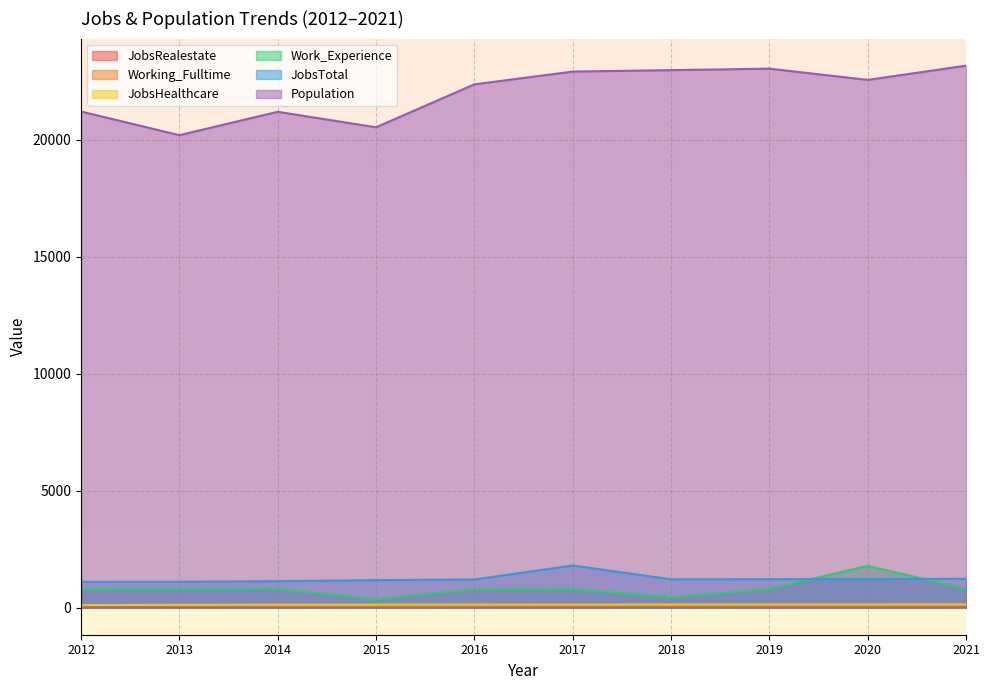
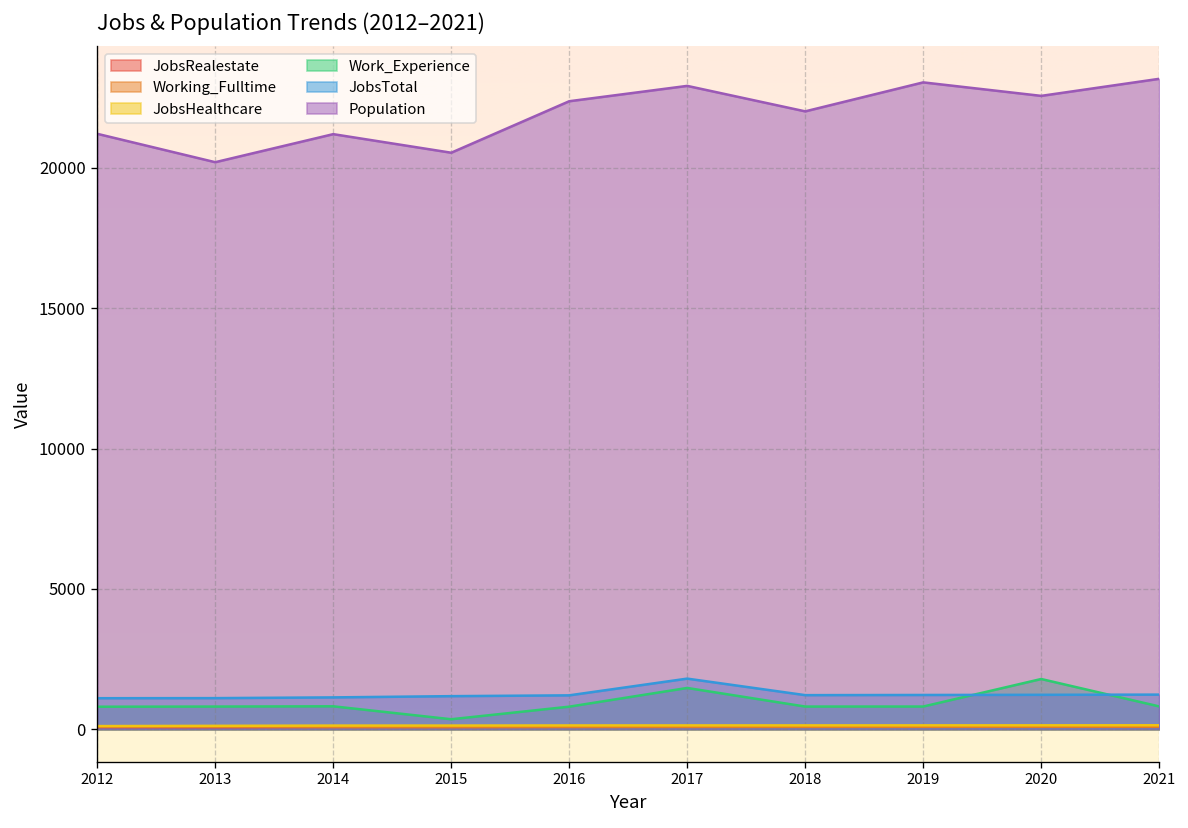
Work_Experience, 2017: 800 -> 1500
Work_Experience, 2018: 400 -> 800
Population, 2018: 23000 -> 22000
